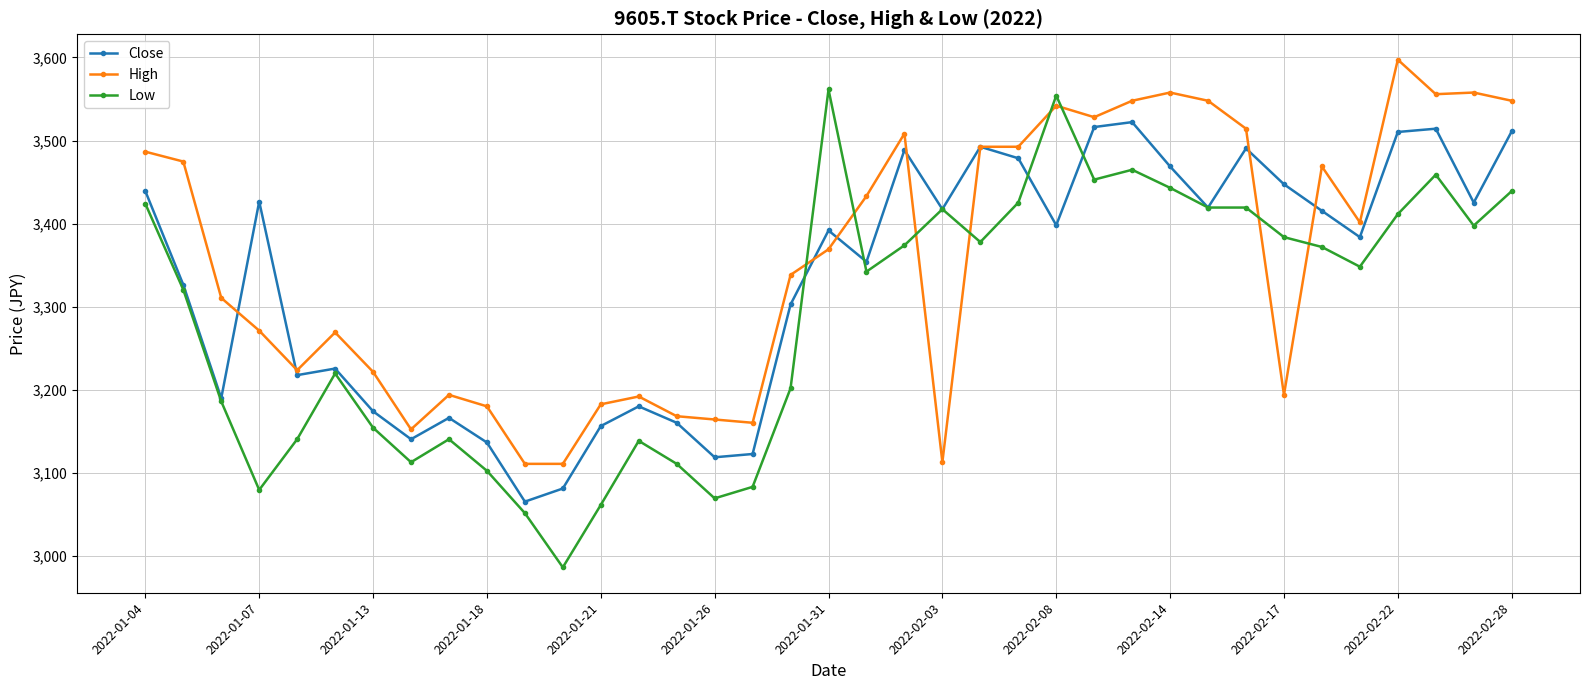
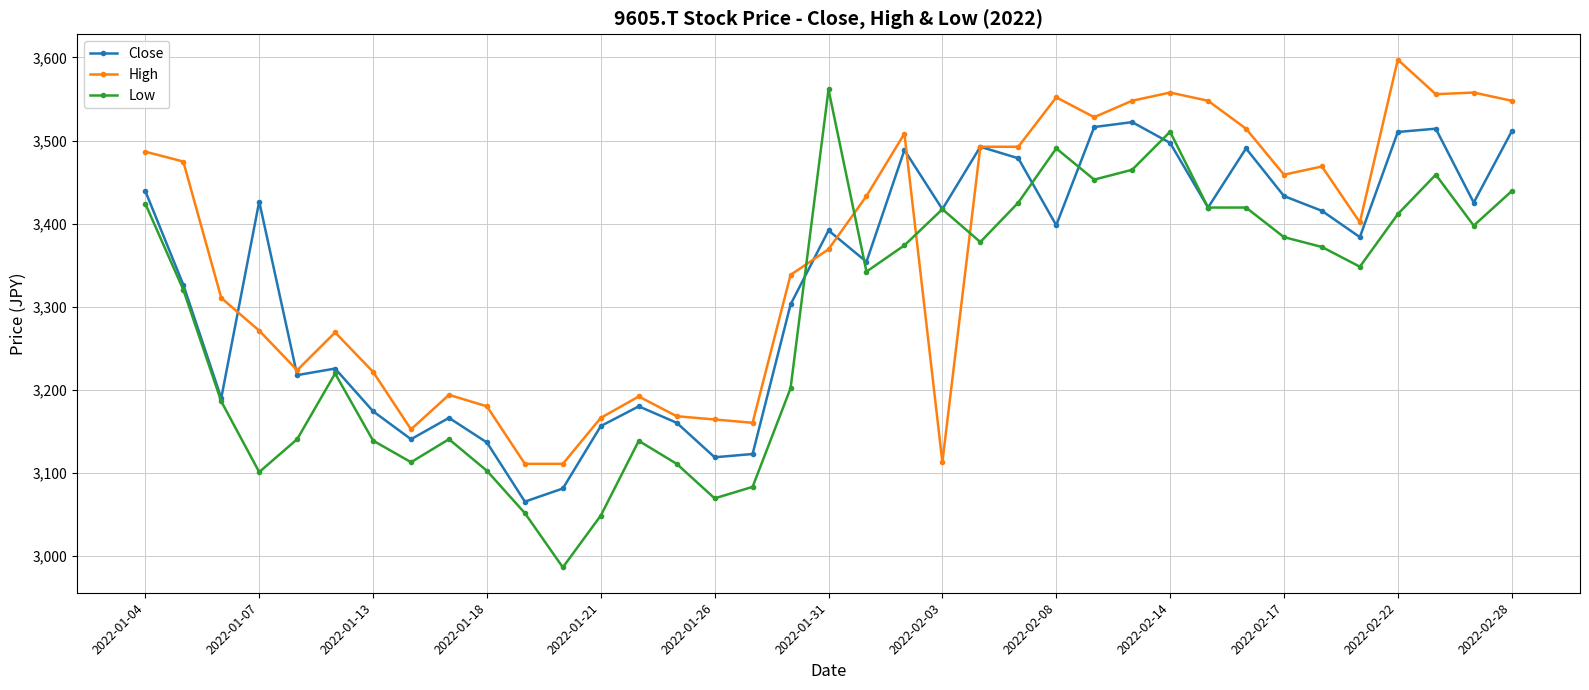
Low, 2022-01-07: 3,080 -> 3,100
Low, 2022-01-13: 3,150 -> 3,140
High, 2022-01-21: 3,180 -> 3,170
Low, 2022-01-21: 3,060 -> 3,050
High, 2022-02-08: 3,540 -> 3,550
Low, 2022-02-08: 3,550 -> 3,490
Close, 2022-02-14: 3,470 -> 3,500
Low, 2022-02-14: 3,440 -> 3,510
Close, 2022-02-17: 3,450 -> 3,430
High, 2022-02-17: 3,190 -> 3,460
